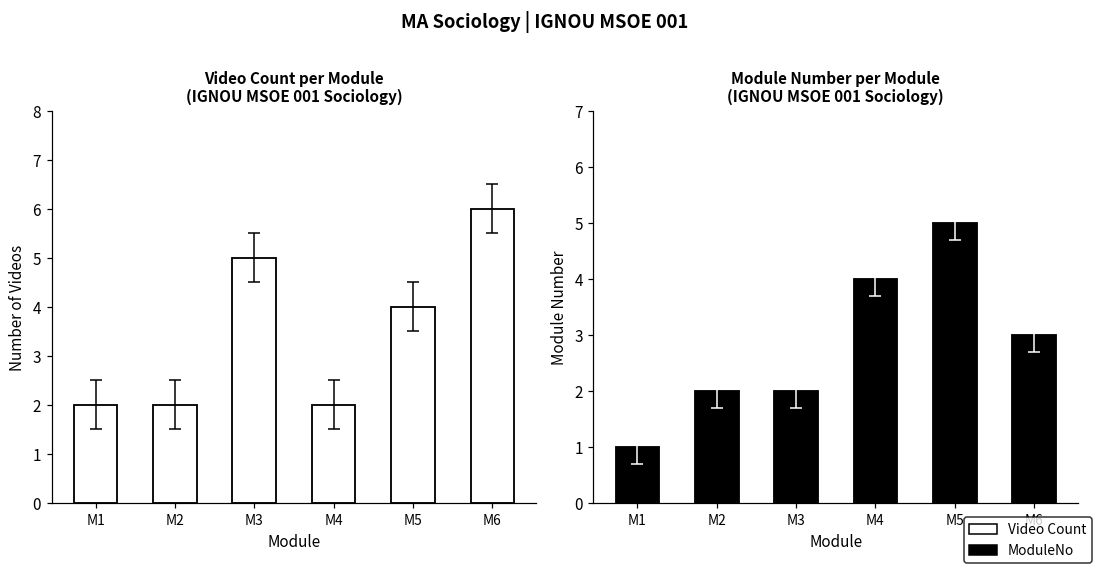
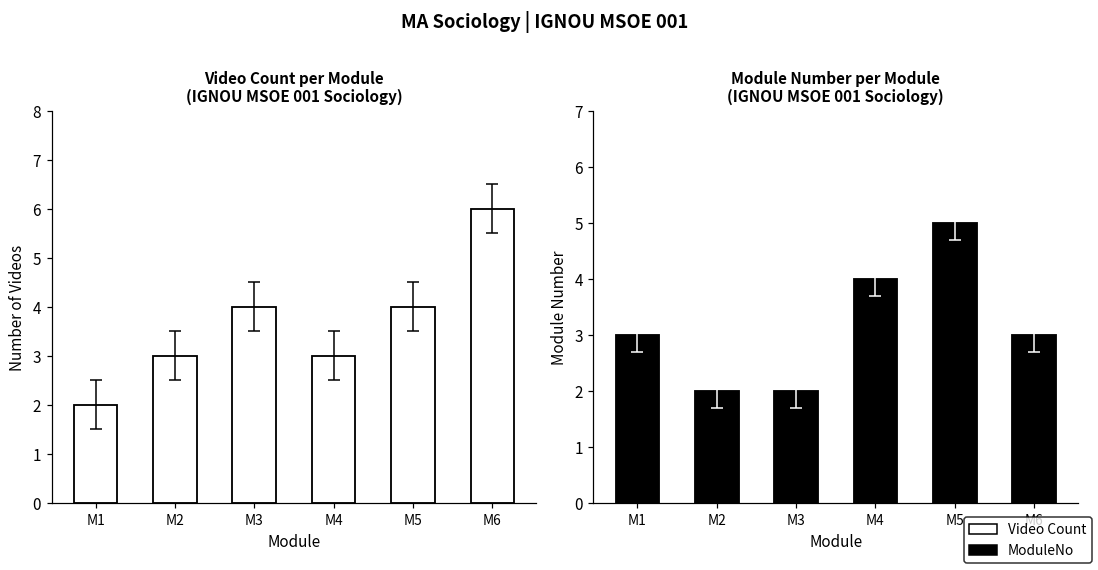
Video Count per Module (IGNOU MSOE 001 Sociology), Video Count, M2: 2 -> 3
Video Count per Module (IGNOU MSOE 001 Sociology), Video Count, M3: 5 -> 4
Video Count per Module (IGNOU MSOE 001 Sociology), Video Count, M4: 2 -> 3
Module Number per Module (IGNOU MSOE 001 Sociology), ModuleNo, M1: 1 -> 3
